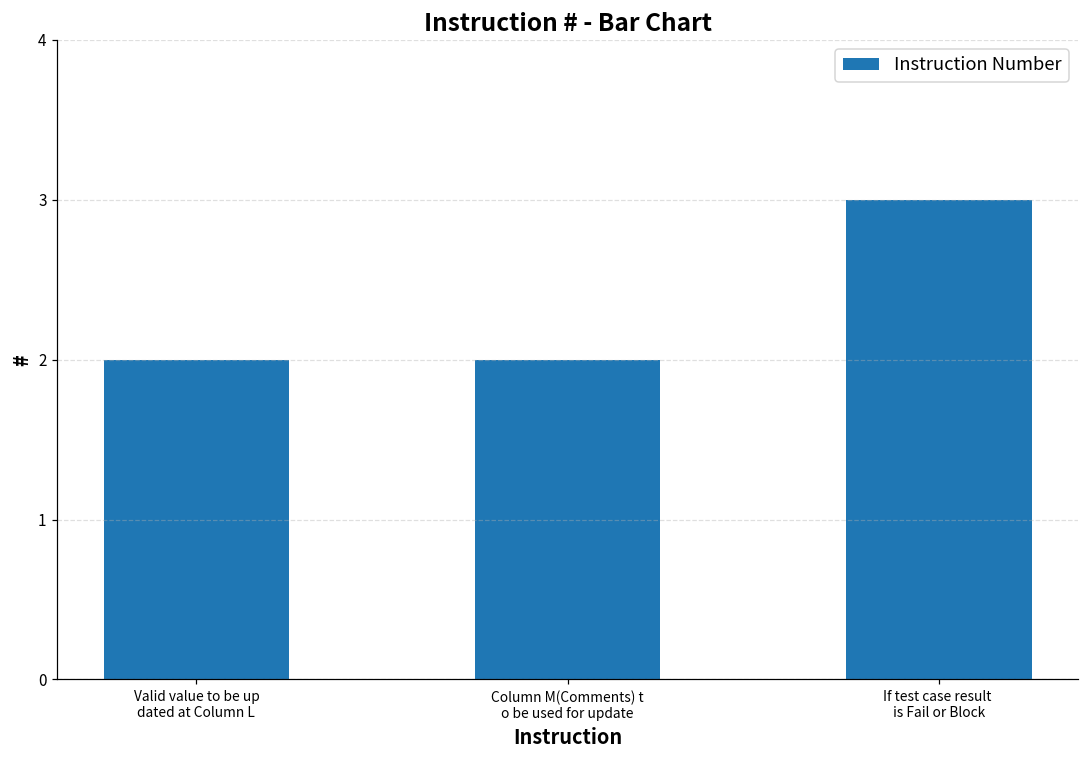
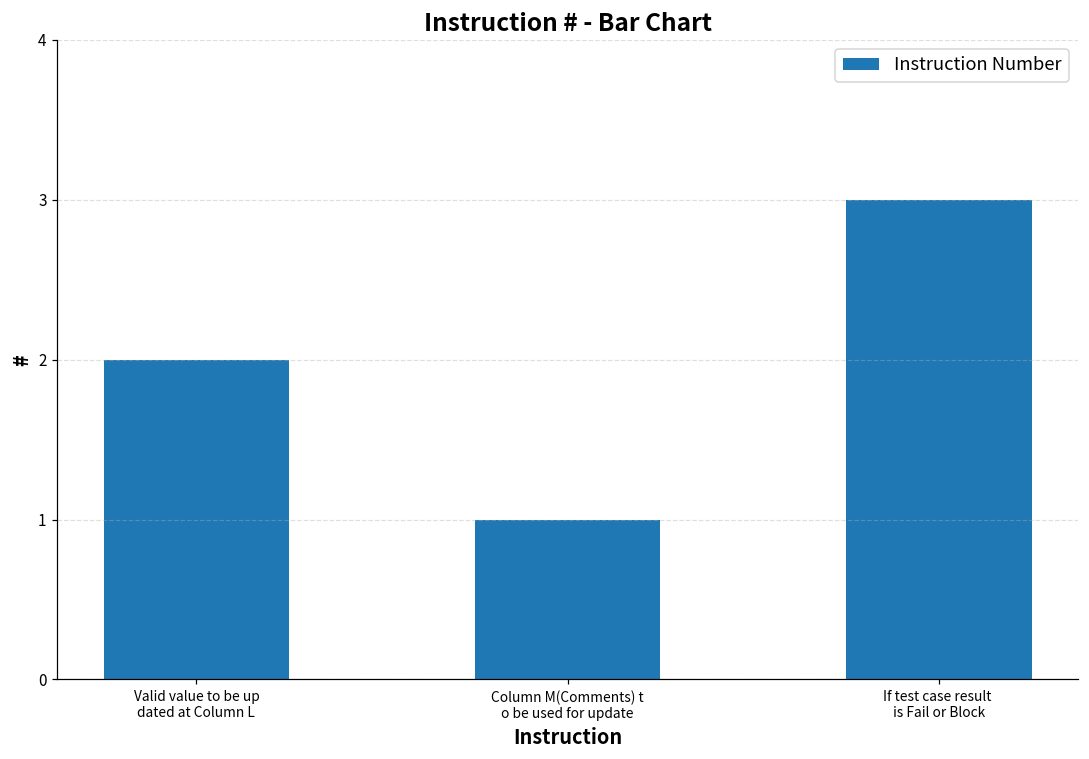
Column M(Comments) t o be used for update: 2 -> 1
